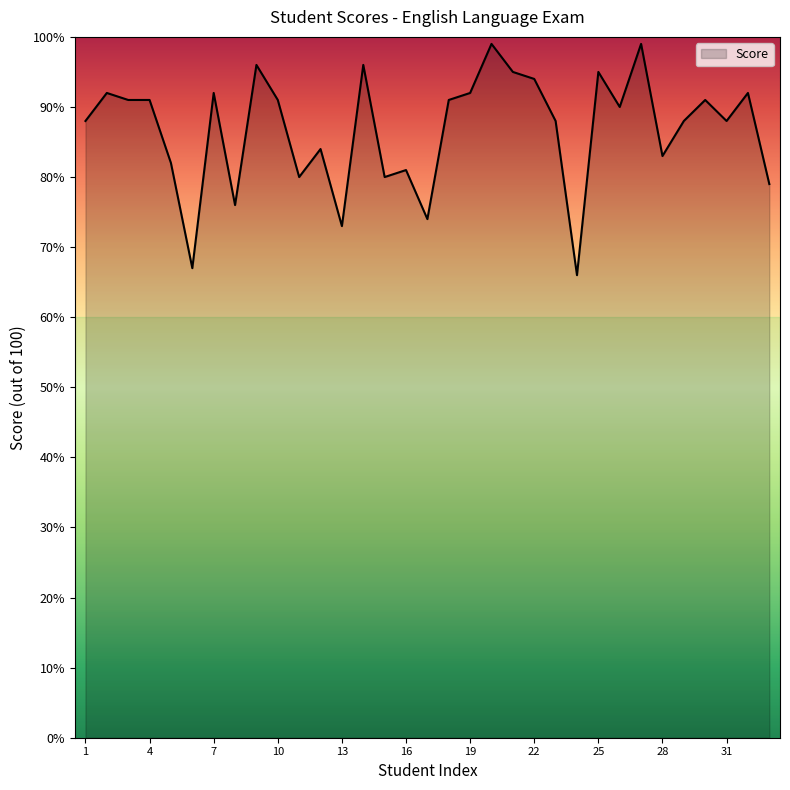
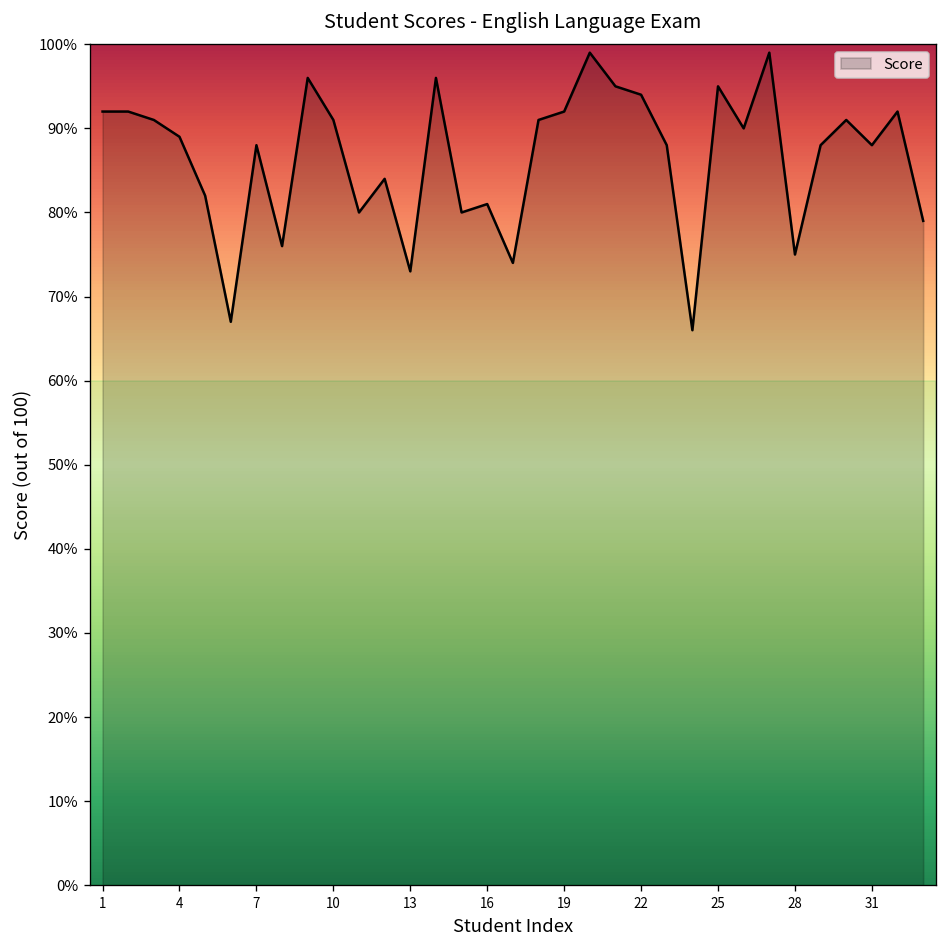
1: 88% -> 92%
4: 91% -> 89%
7: 92% -> 88%
28: 83% -> 75%
